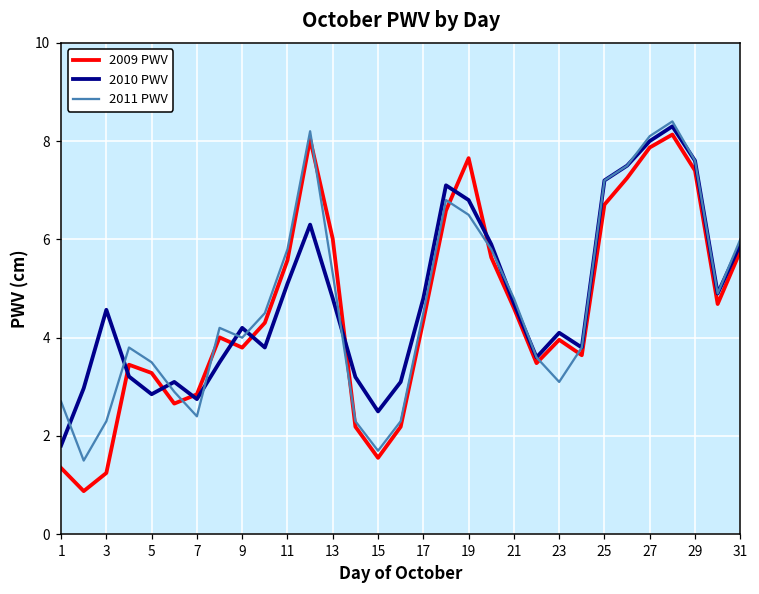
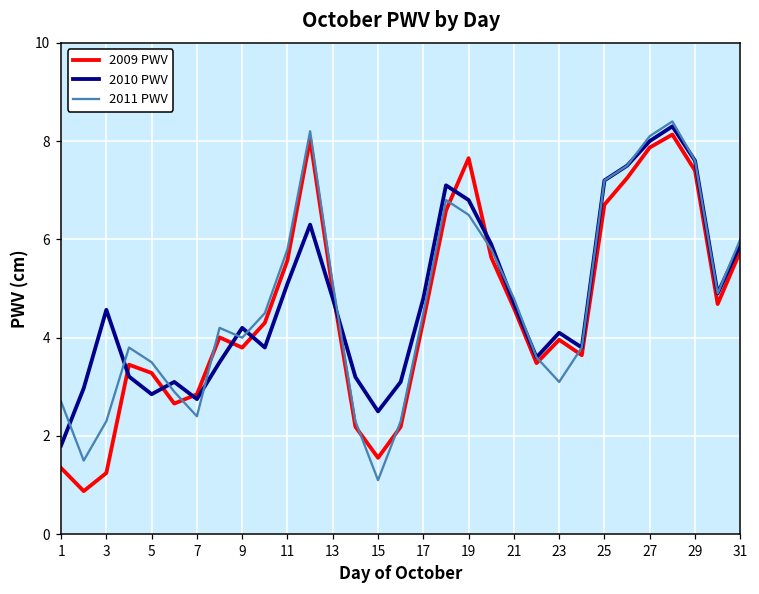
2009 PWV, 13: 6.0 -> 5.0
2011 PWV, 13: 5.3 -> 5.1
2011 PWV, 15: 1.7 -> 1.1
